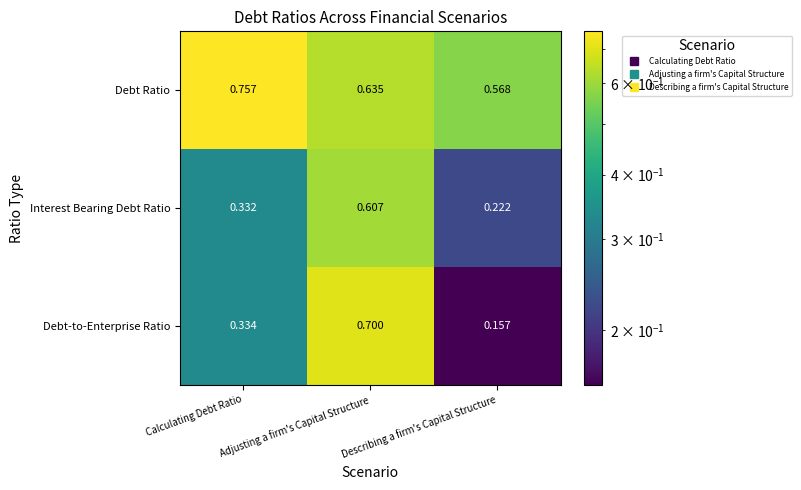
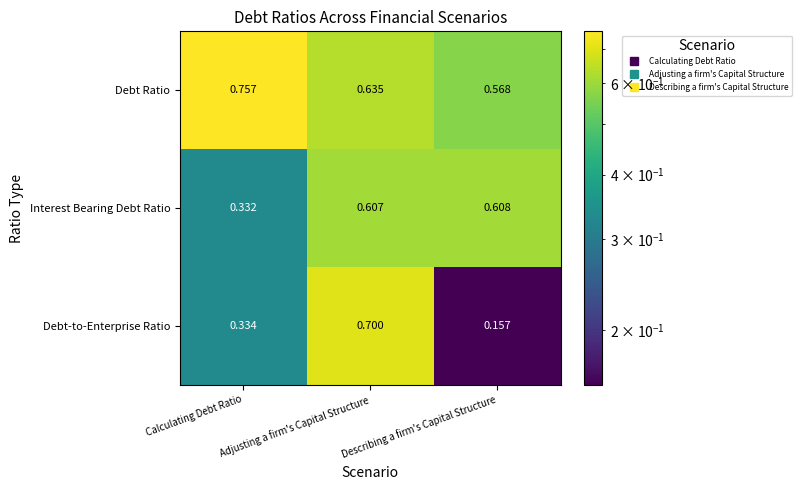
Interest Bearing Debt Ratio, Describing a firm's Capital Structure: 0.222 -> 0.608
